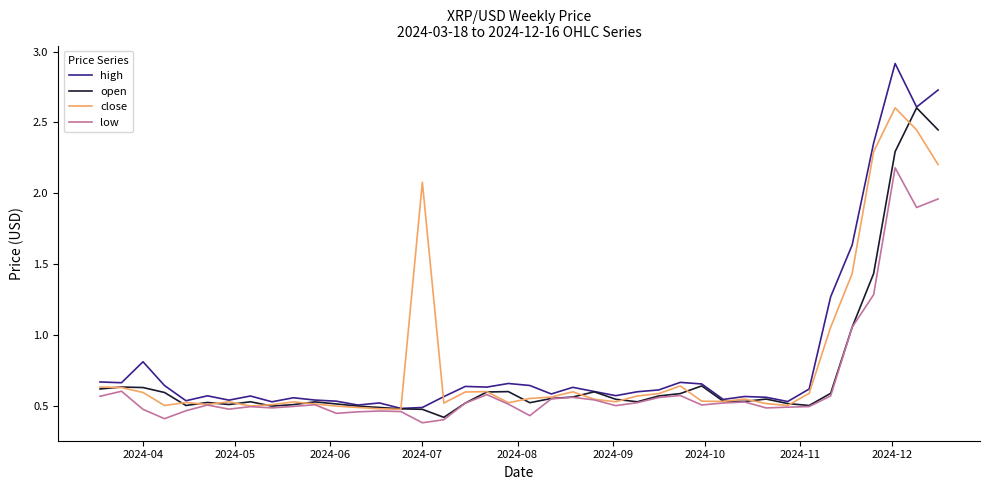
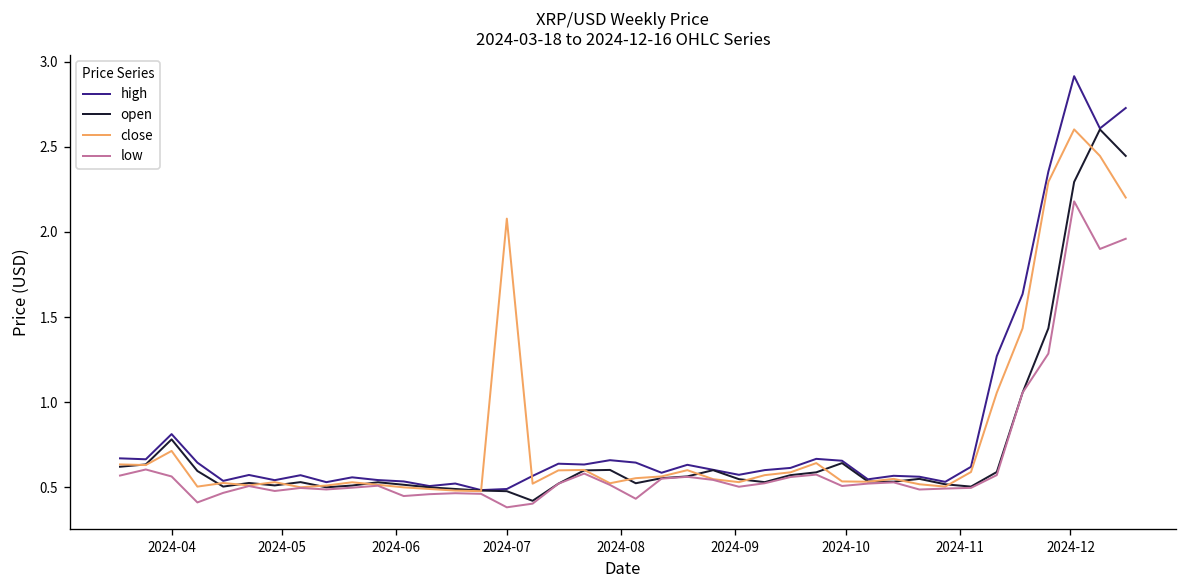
open, 2024-04: 0.63 -> 0.78
close, 2024-04: 0.59 -> 0.71
low, 2024-04: 0.48 -> 0.56
